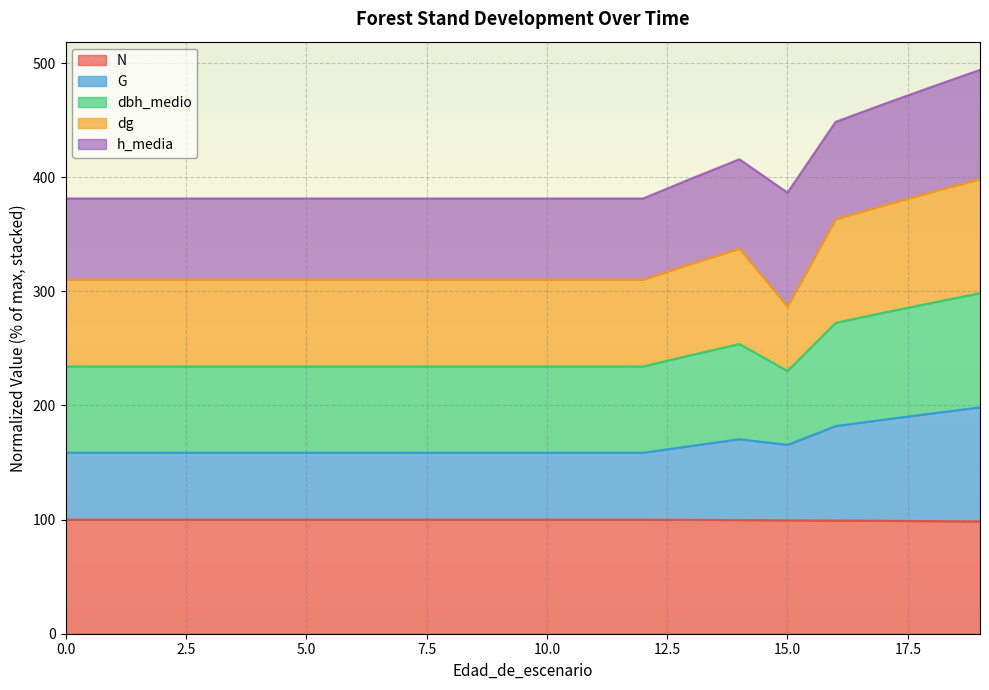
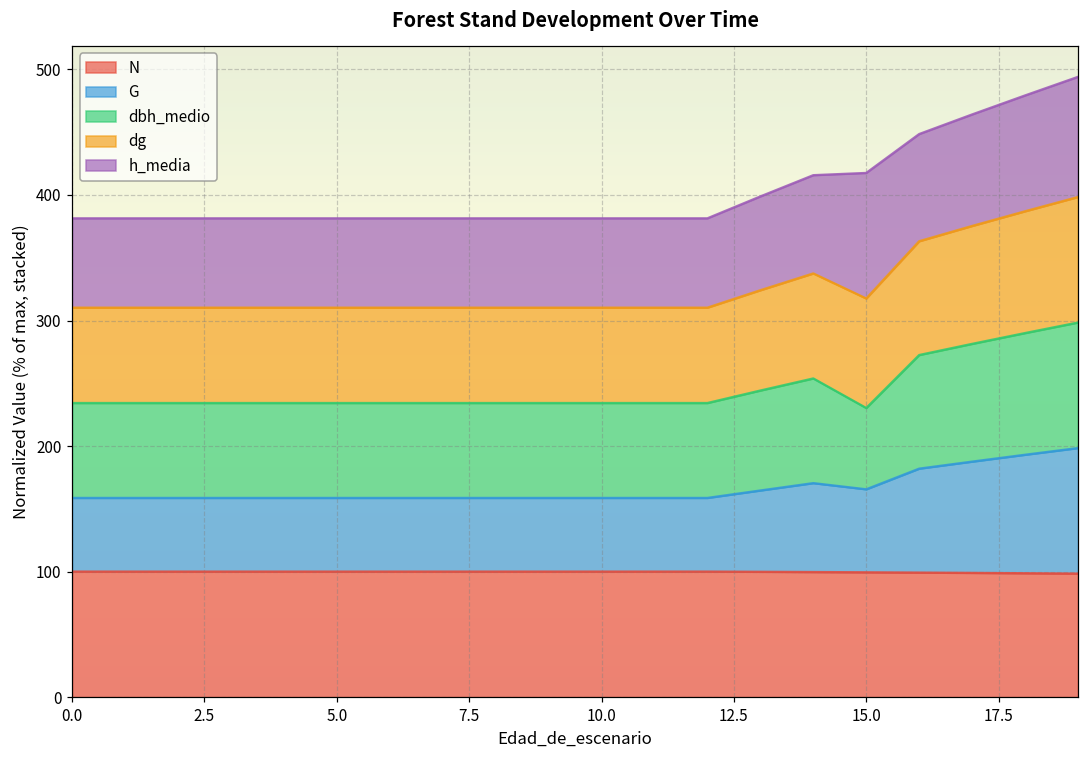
dg, 15.0: 56 -> 87
